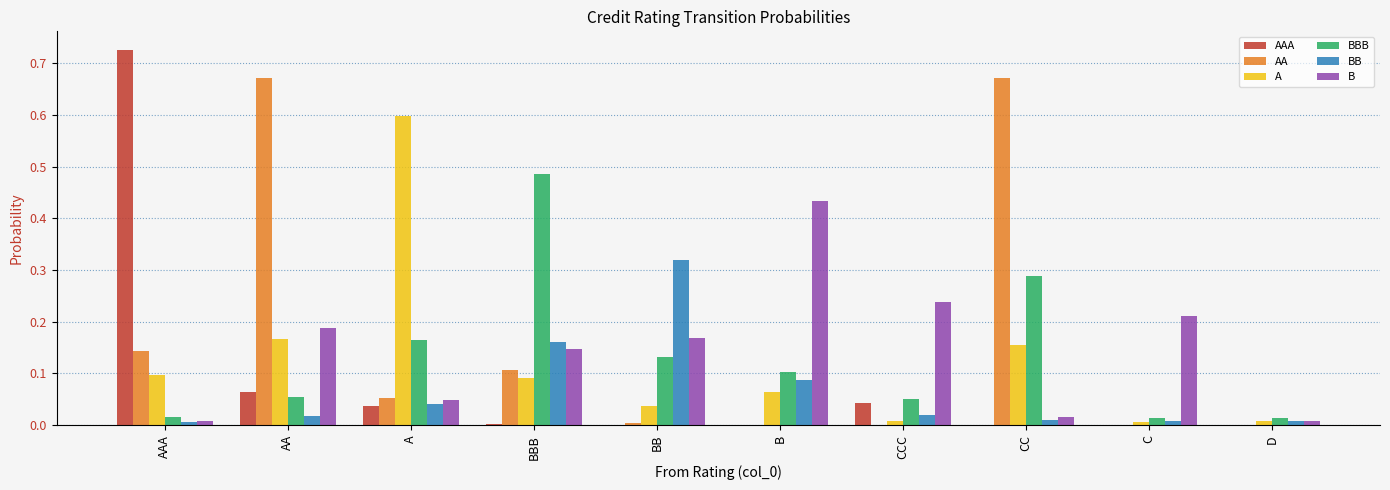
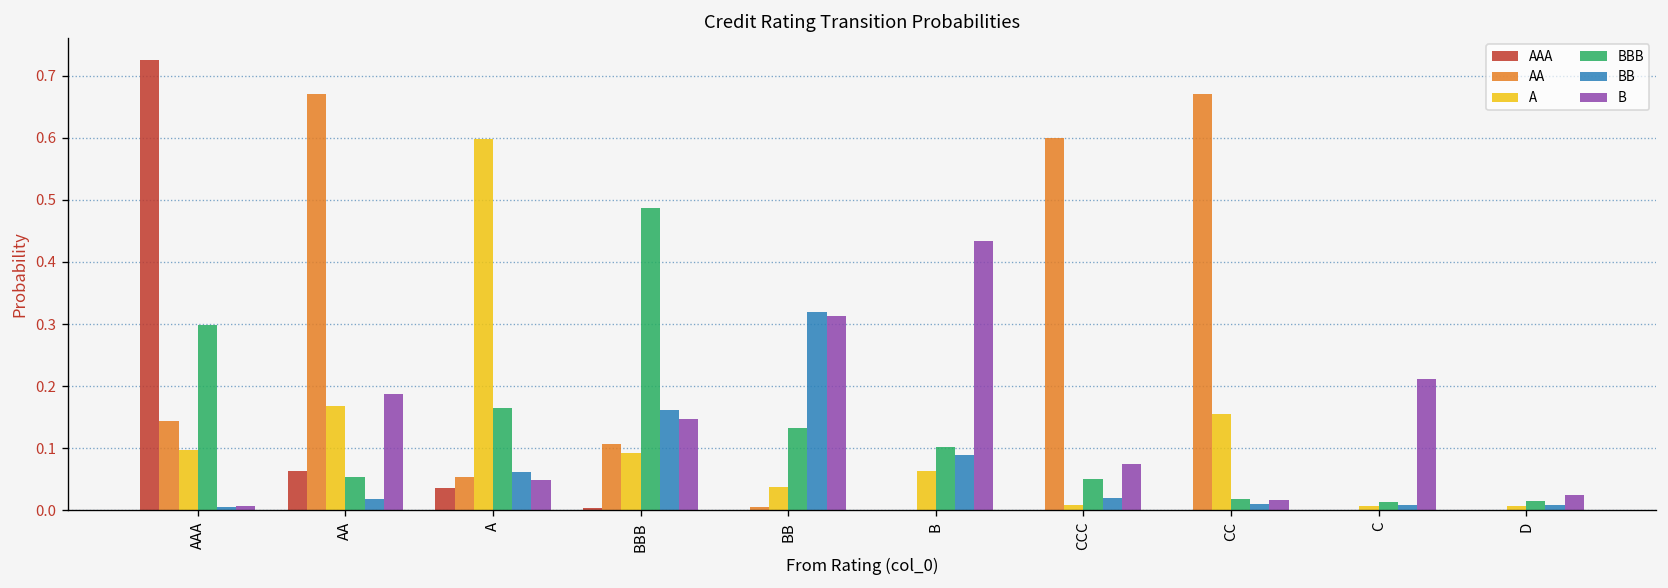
BBB, AAA: 0.02 -> 0.30
BB, A: 0.04 -> 0.06
B, BB: 0.17 -> 0.31
AAA, CCC: 0.04 -> 0.00
AA, CCC: 0.00 -> 0.60
B, CCC: 0.24 -> 0.07
BBB, CC: 0.29 -> 0.02
B, D: 0.01 -> 0.02
